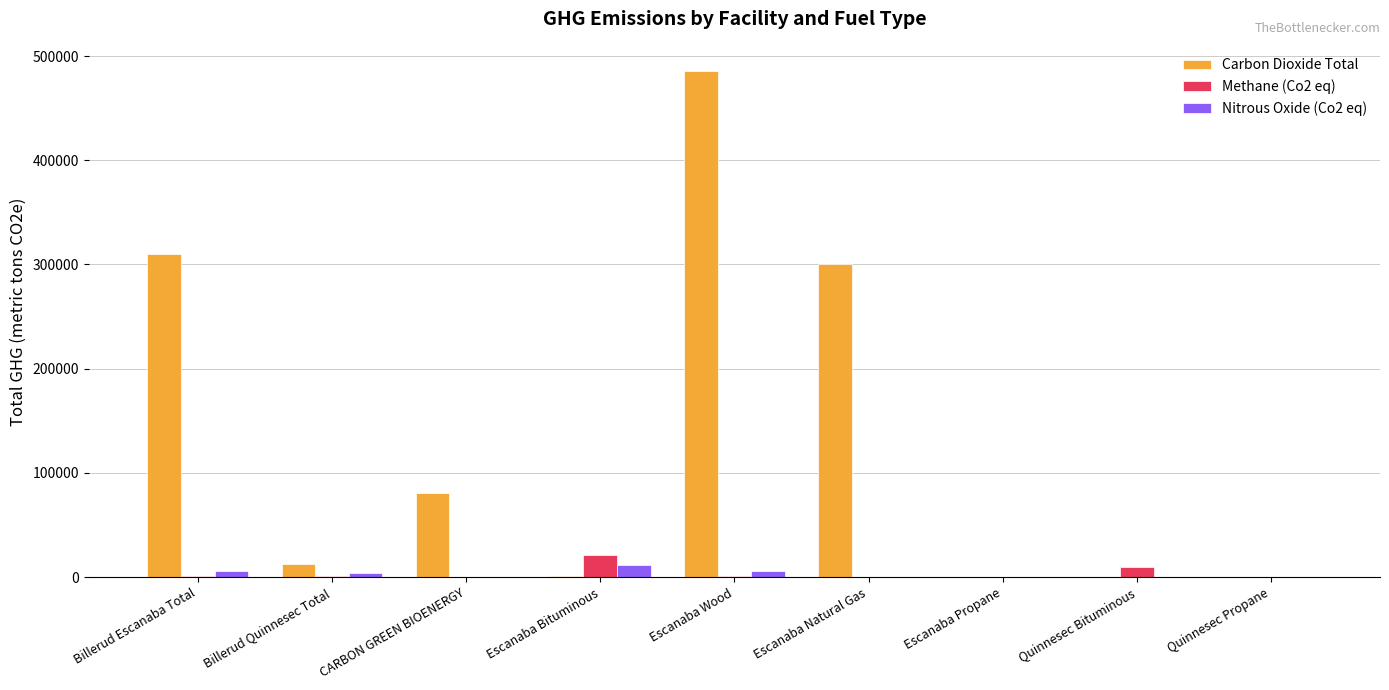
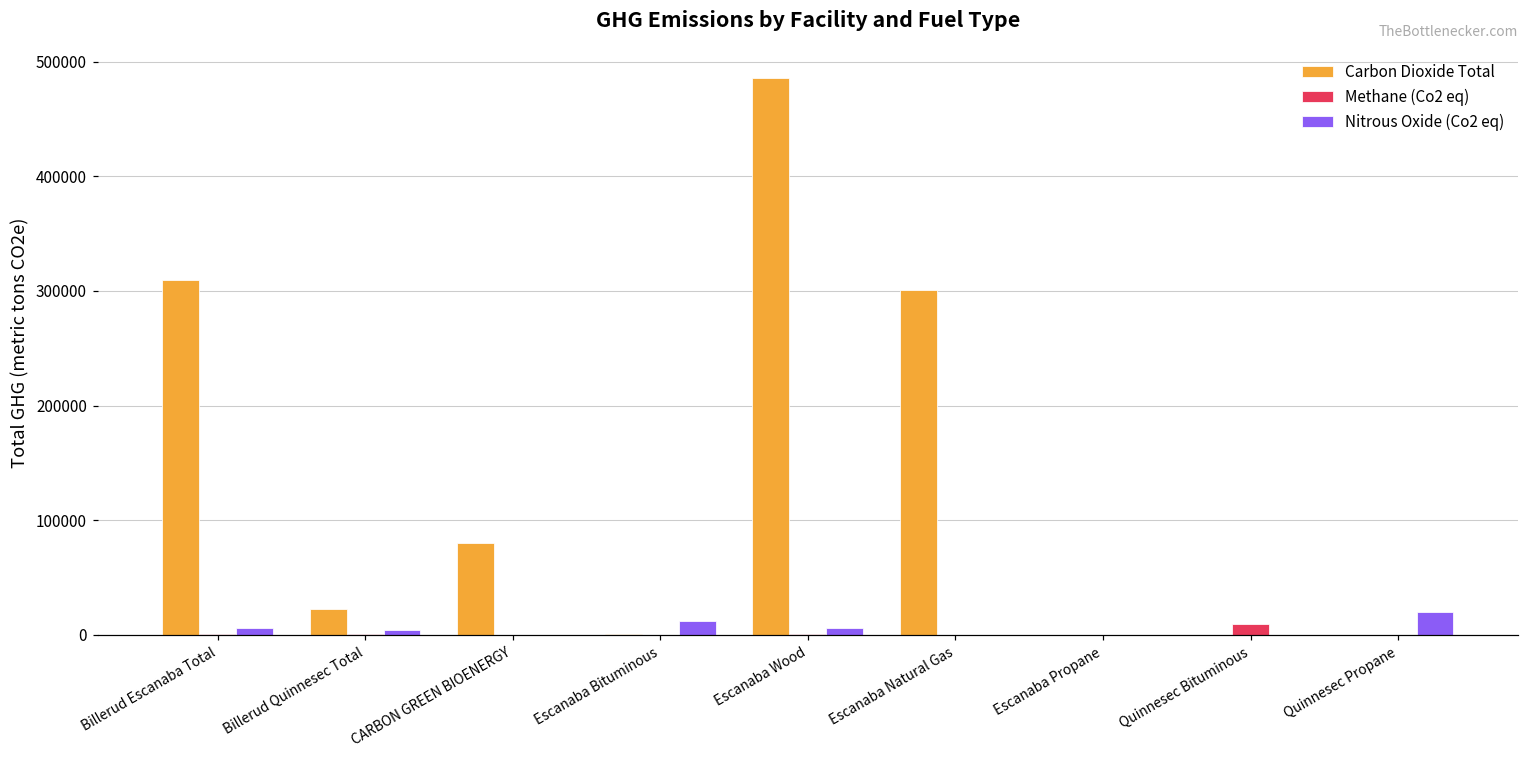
Carbon Dioxide Total, Billerud Quinnesec Total: 12000 -> 23000
Methane (Co2 eq), Escanaba Bituminous: 22000 -> 0
Nitrous Oxide (Co2 eq), Quinnesec Propane: 0 -> 20000
